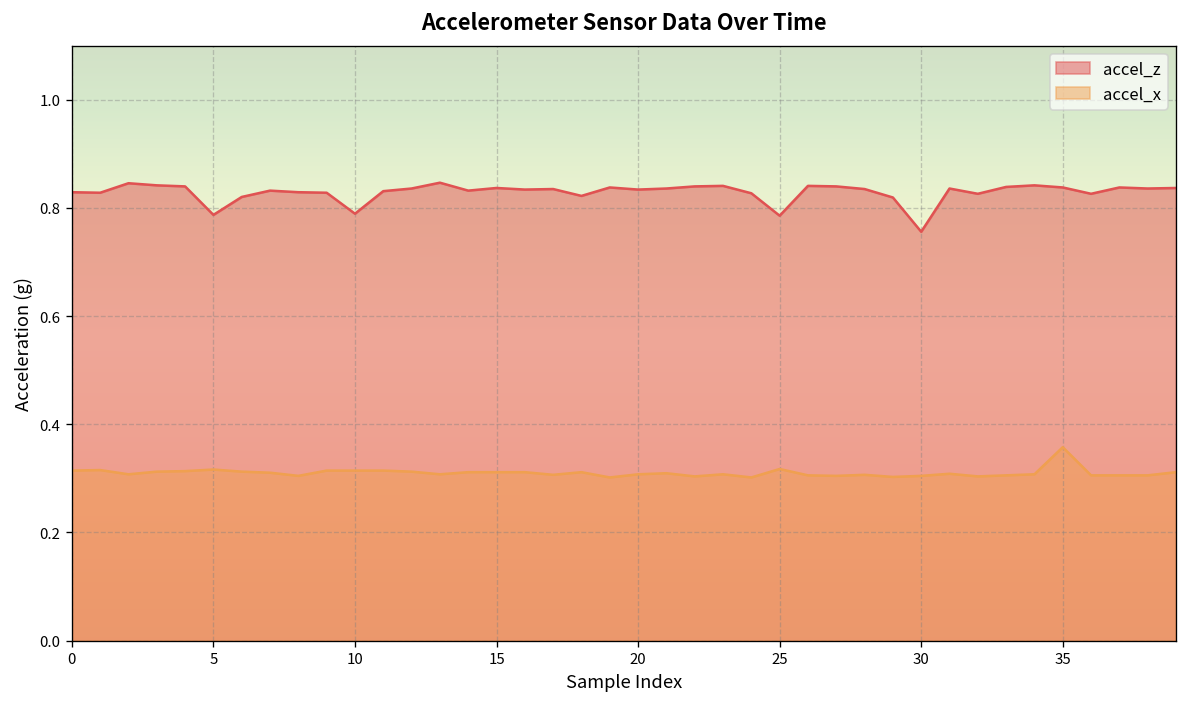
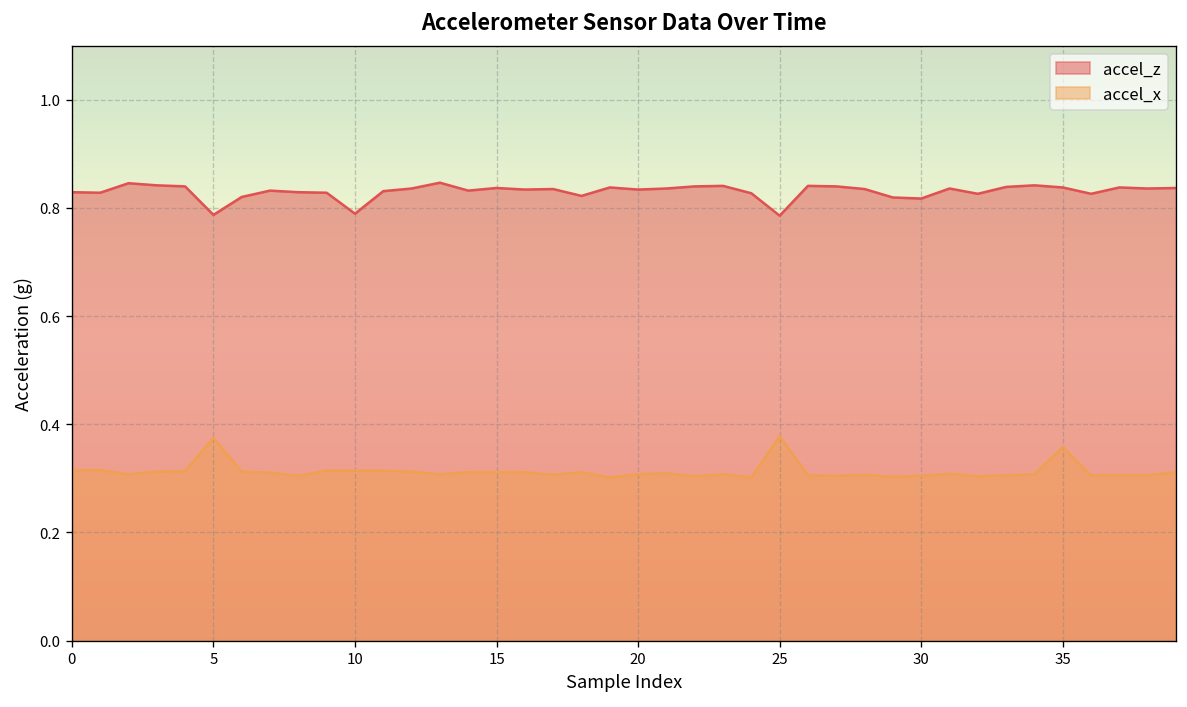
accel_x, 5: 0.32 -> 0.37
accel_x, 25: 0.32 -> 0.38
accel_z, 30: 0.76 -> 0.82
